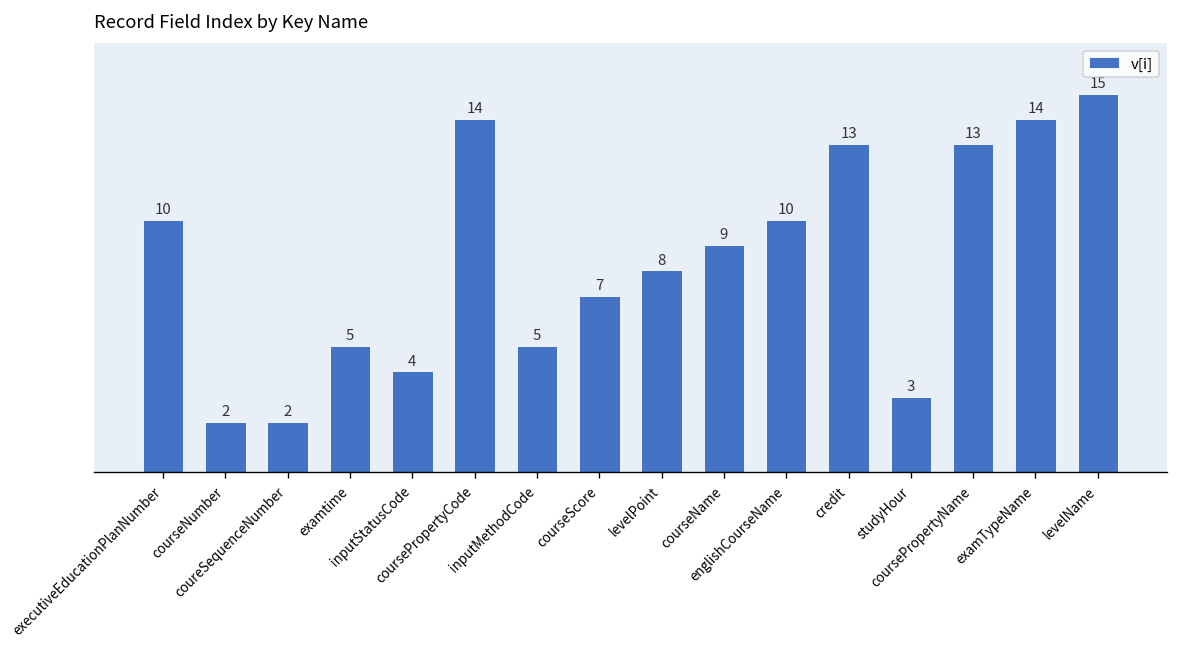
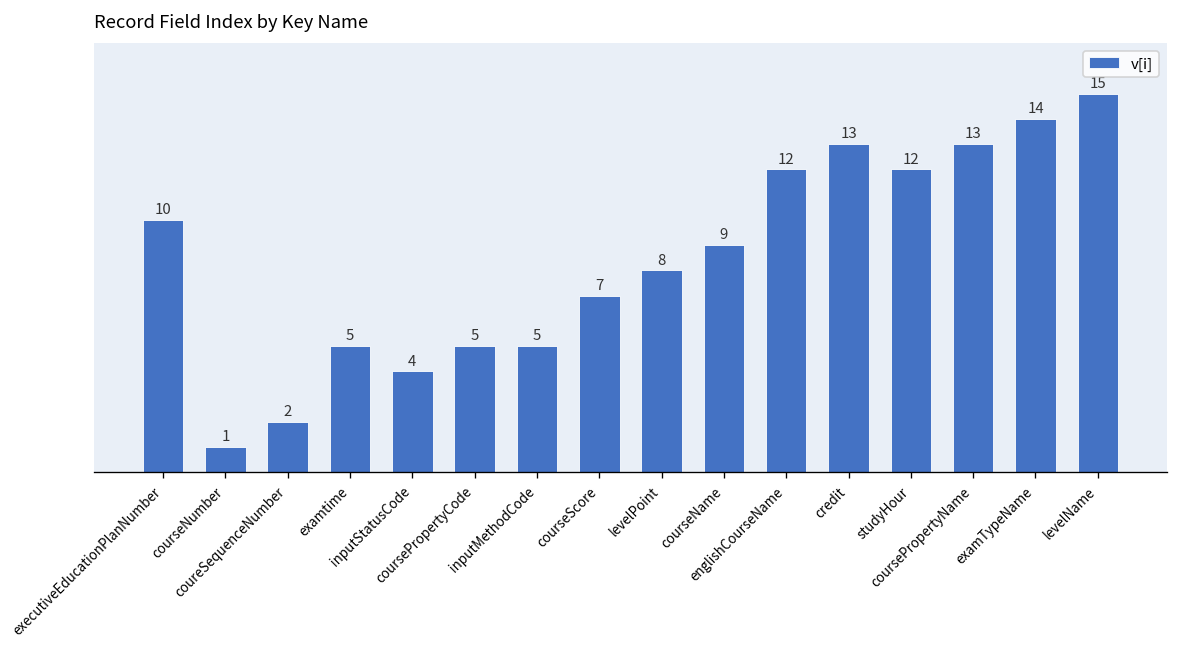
courseNumber: 2 -> 1
coursePropertyCode: 14 -> 5
englishCourseName: 10 -> 12
studyHour: 3 -> 12
